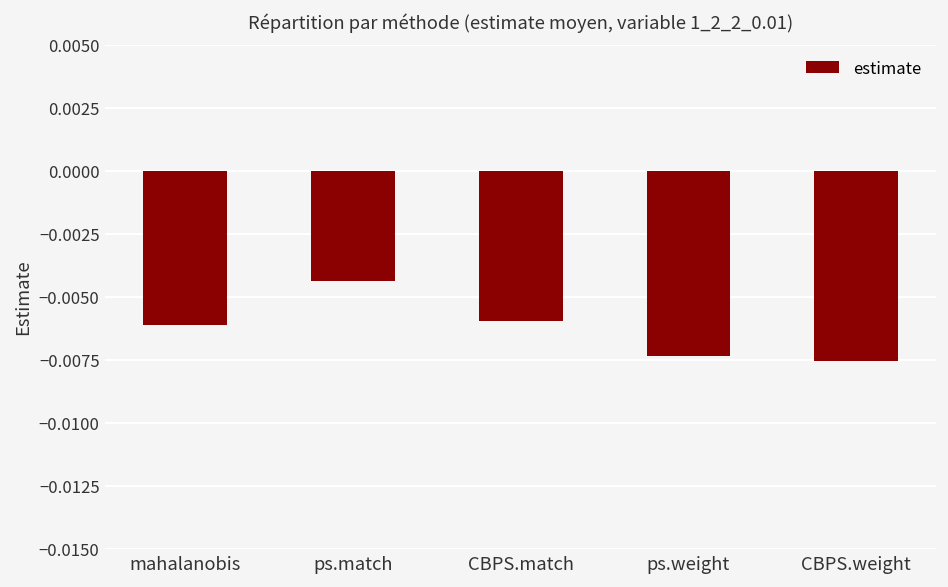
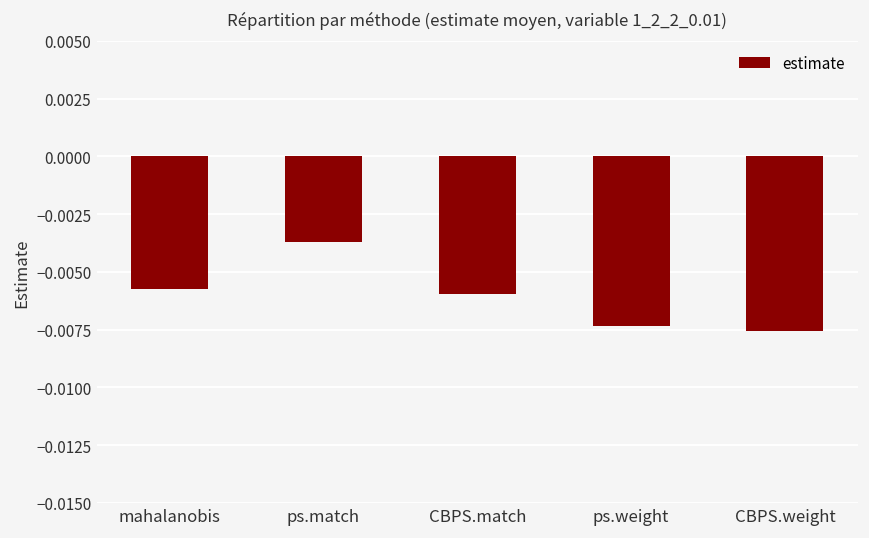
mahalanobis: -0.0061 -> -0.0057
ps.match: -0.0044 -> -0.0037
